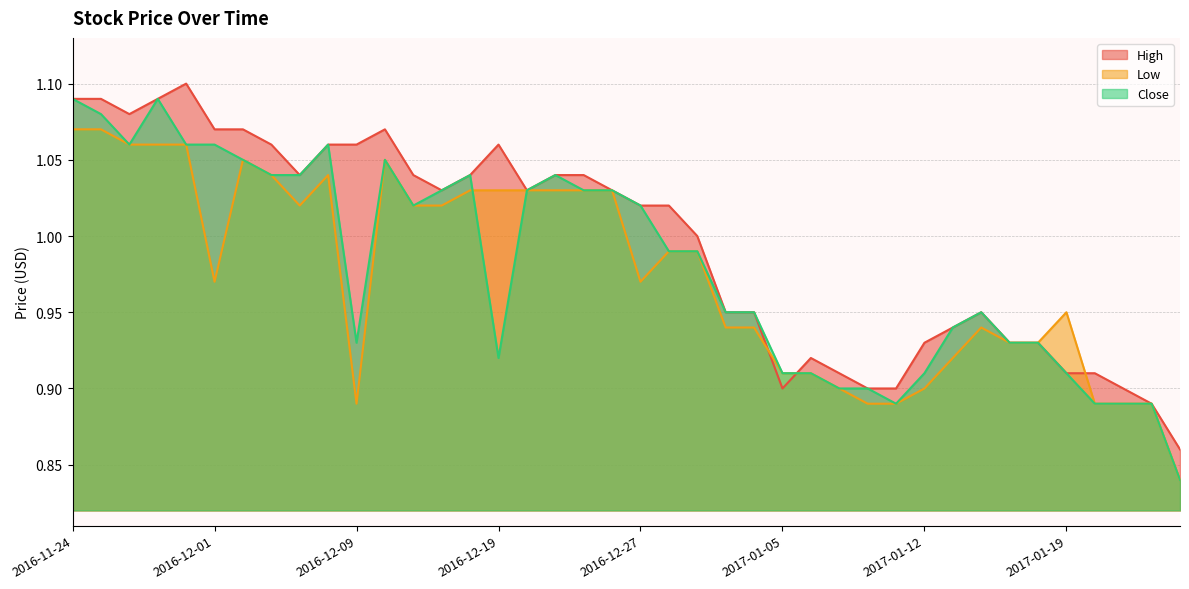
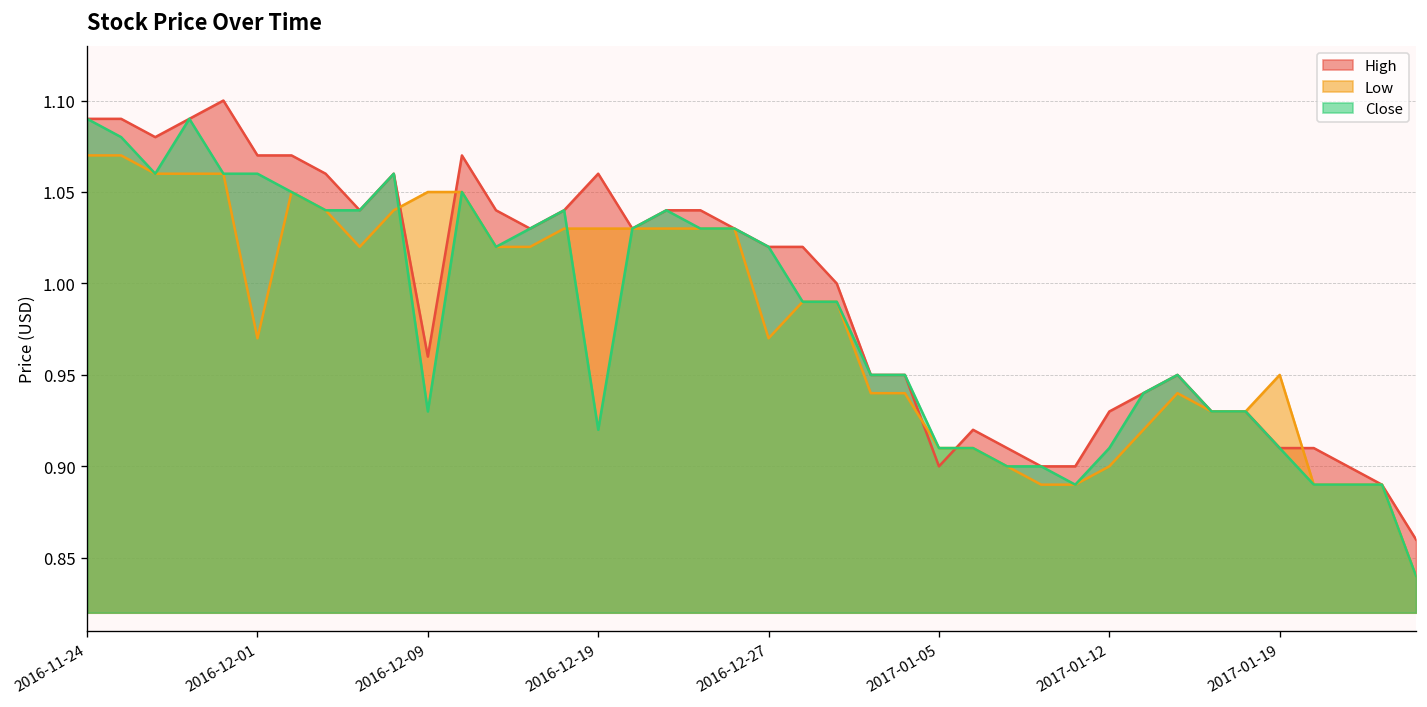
High, 2016-12-09: 1.06 -> 0.96
Low, 2016-12-09: 0.89 -> 1.05
